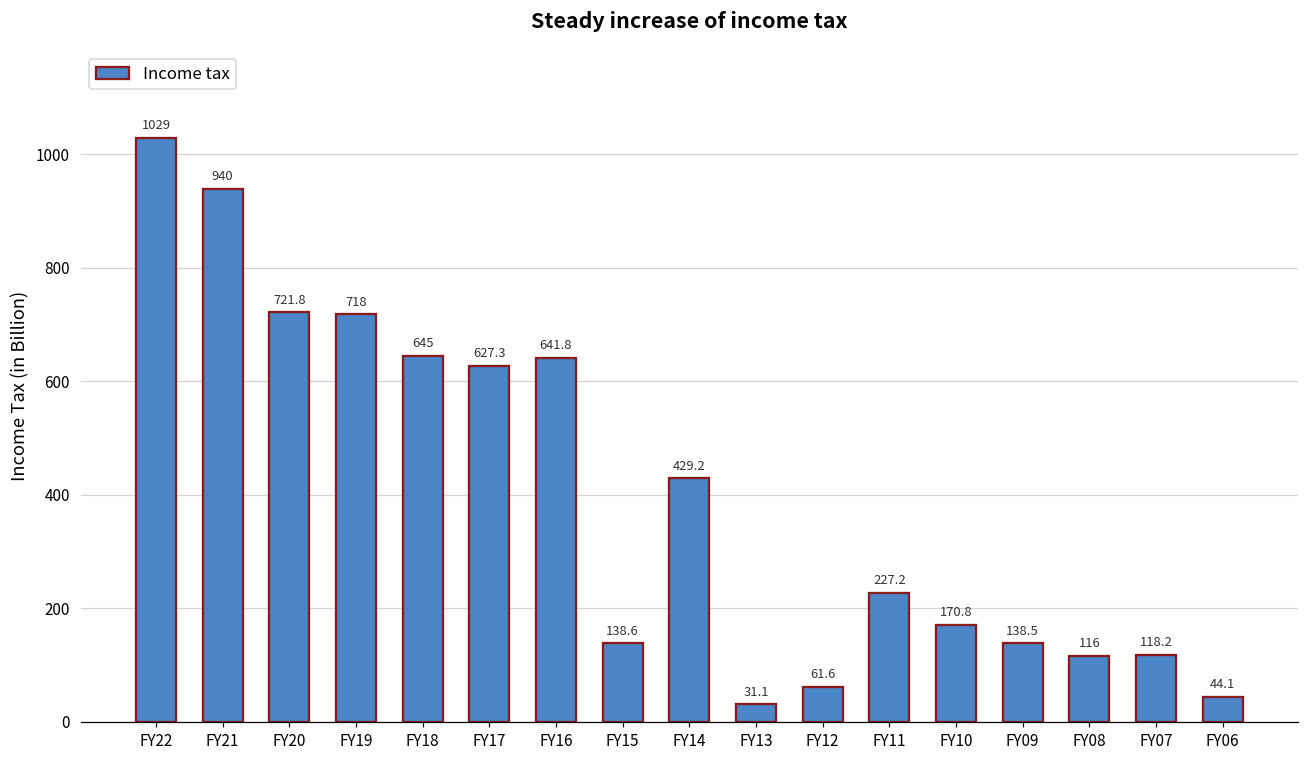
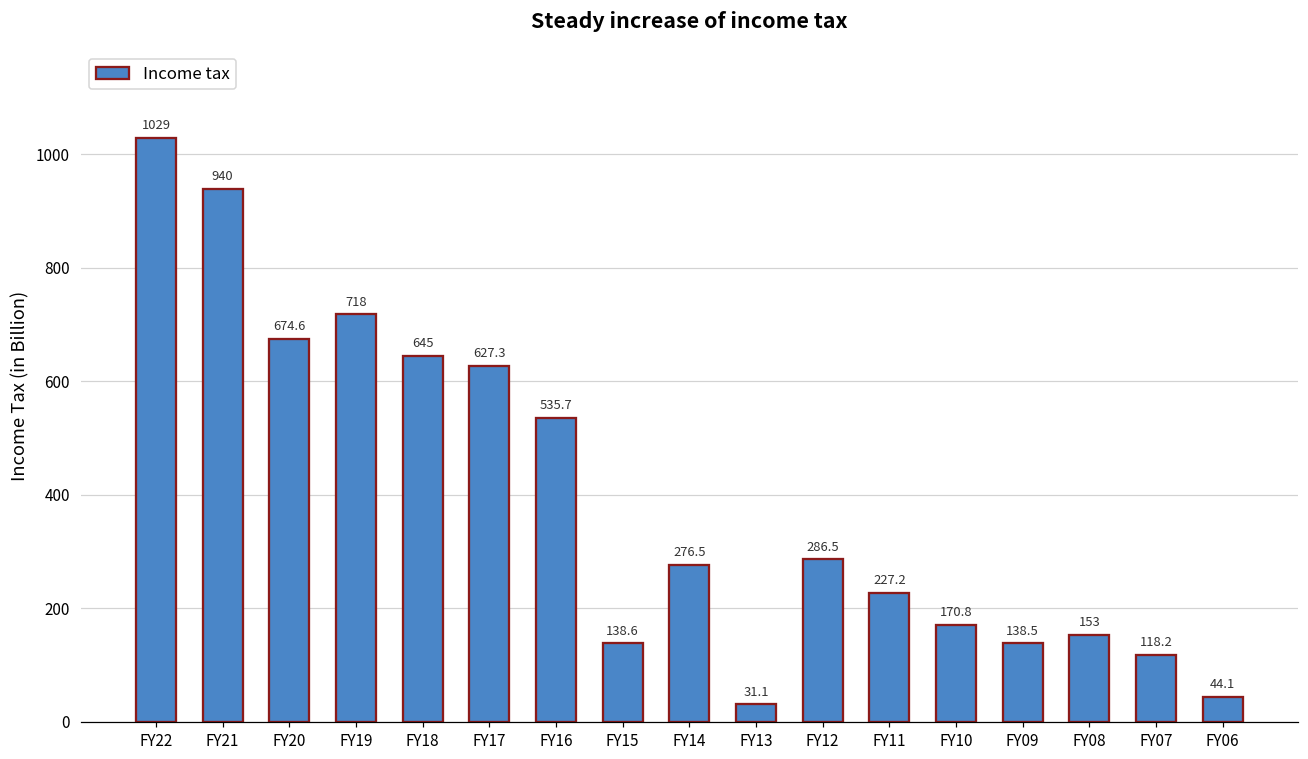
FY20: 721.8 -> 674.6
FY16: 641.8 -> 535.7
FY14: 429.2 -> 276.5
FY12: 61.6 -> 286.5
FY08: 116 -> 153
